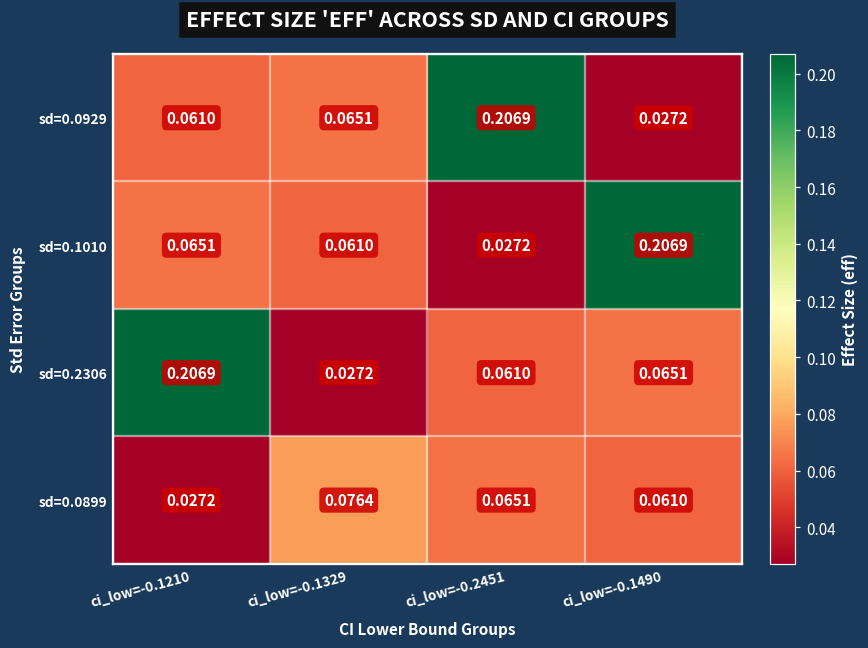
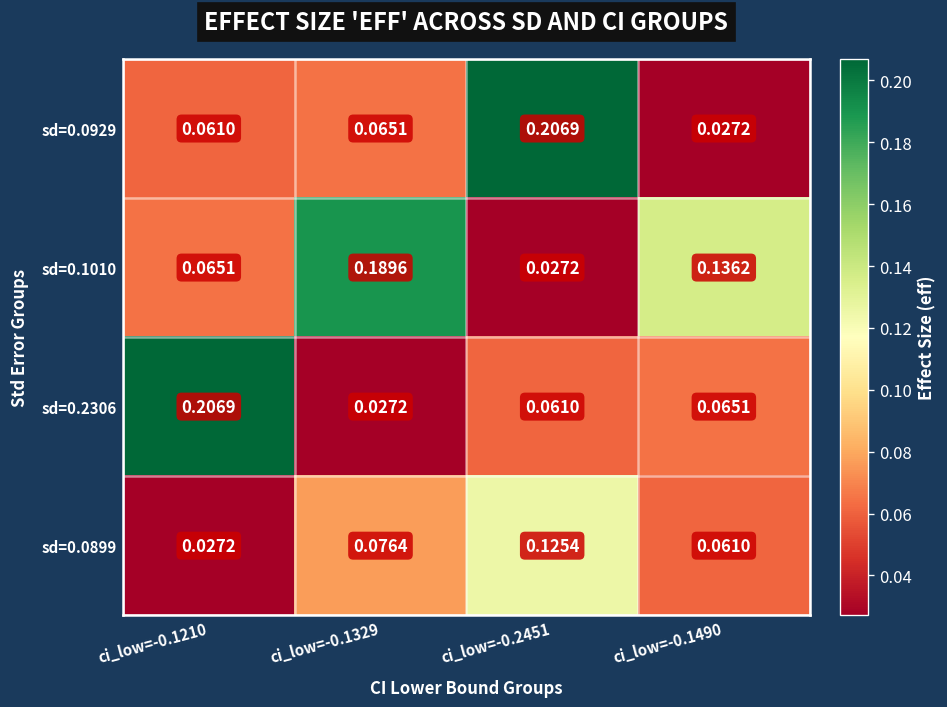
sd=0.1010, ci_low=-0.1329: 0.0610 -> 0.1896
sd=0.1010, ci_low=-0.1490: 0.2069 -> 0.1362
sd=0.0899, ci_low=-0.2451: 0.0651 -> 0.1254
